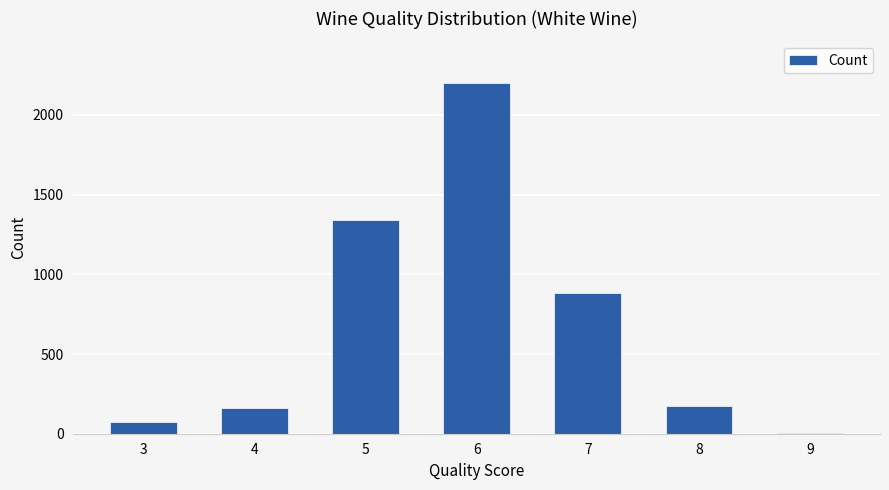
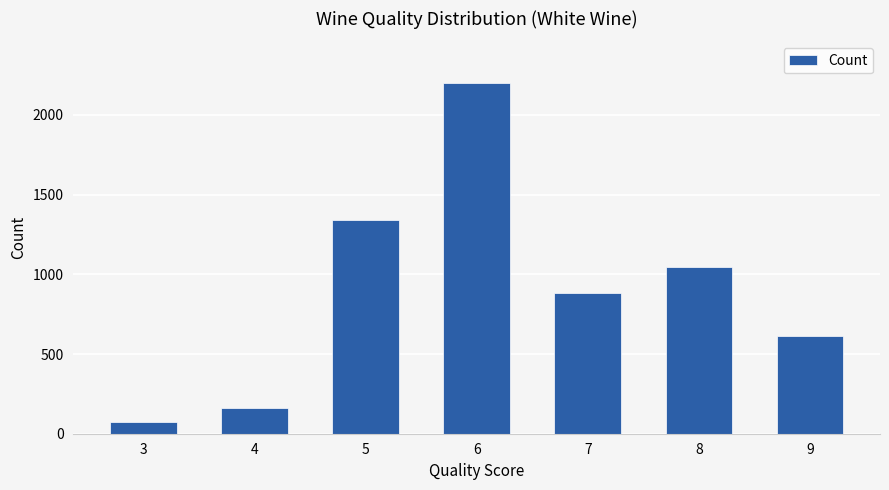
8: 170 -> 1040
9: 10 -> 610
